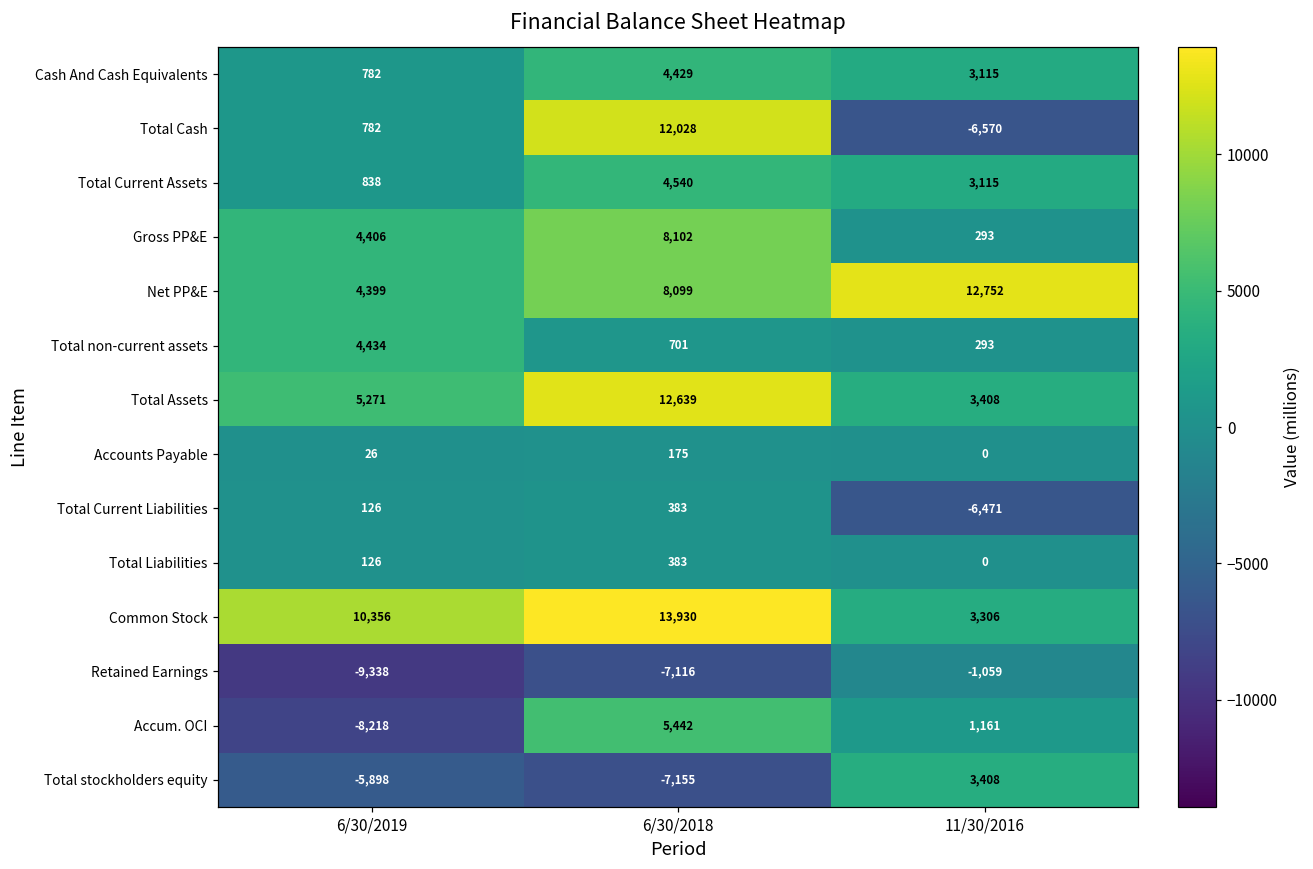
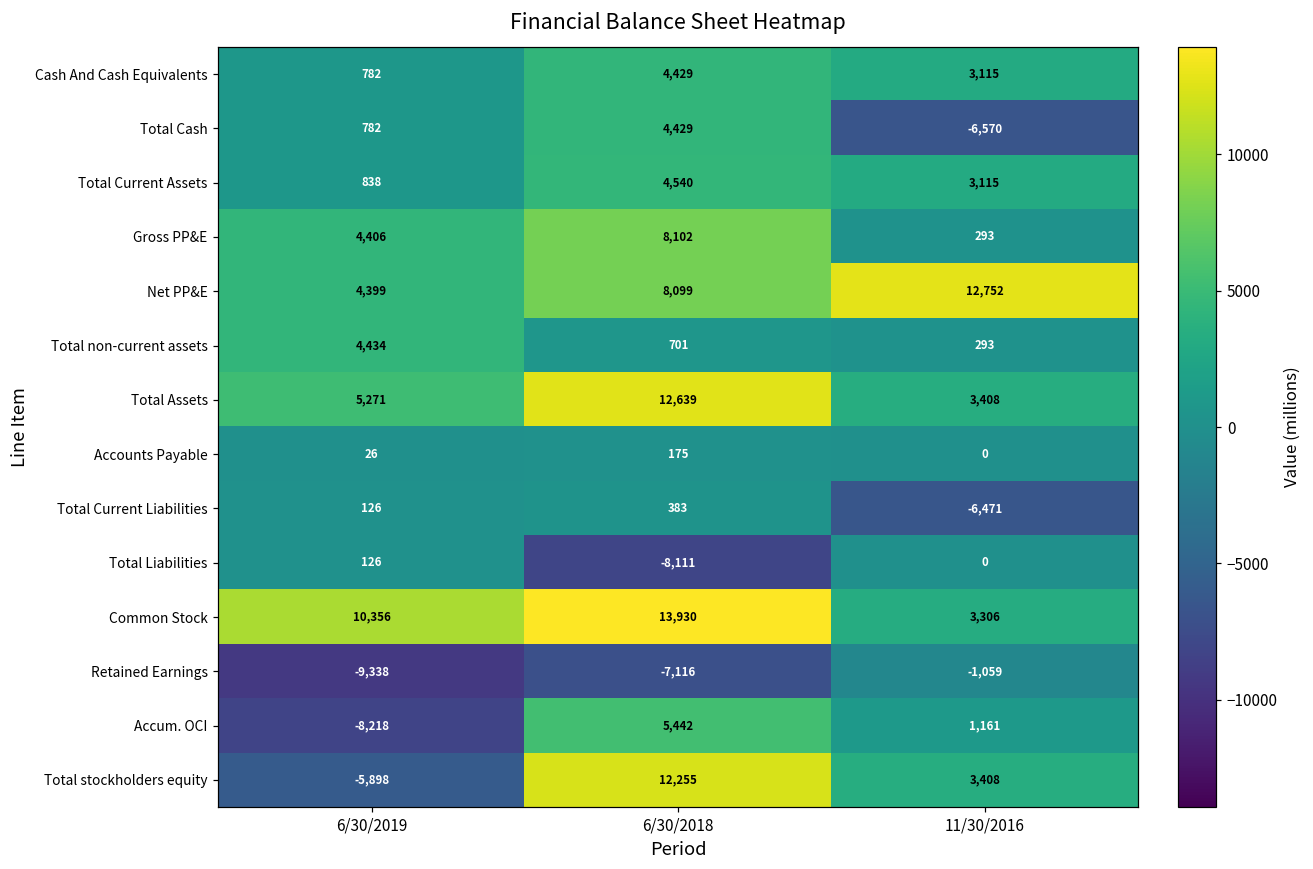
Total Cash, 6/30/2018: 12,028 -> 4,429
Total Liabilities, 6/30/2018: 383 -> -8,111
Total stockholders equity, 6/30/2018: -7,155 -> 12,255
